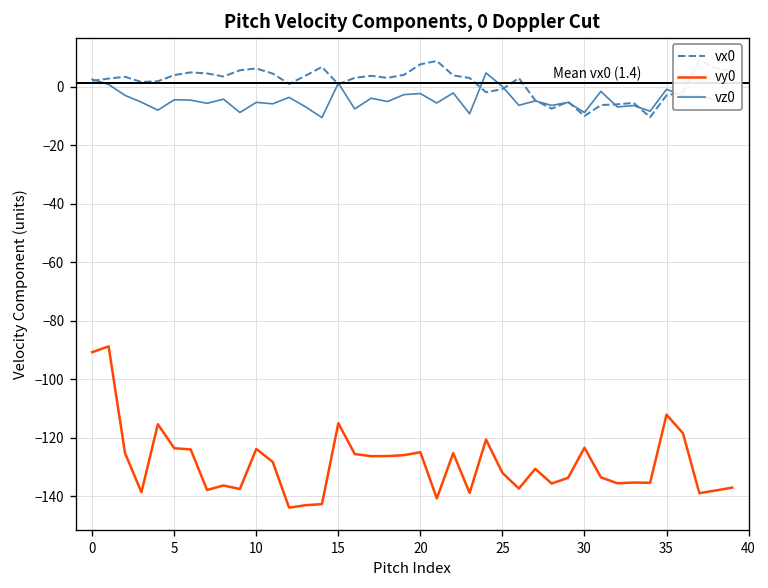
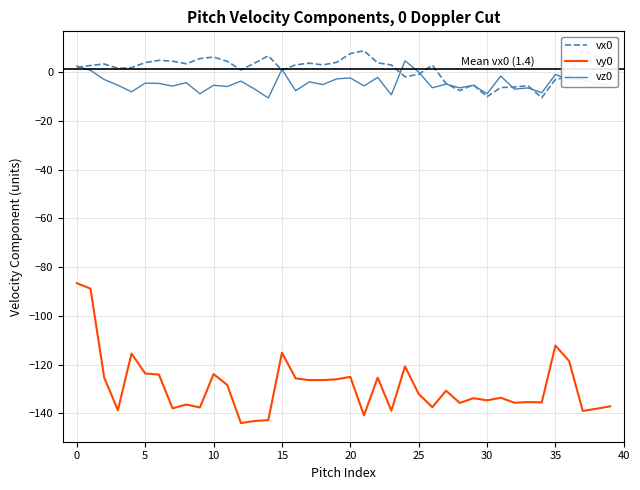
vy0, 0: -91 -> -87
vy0, 30: -123 -> -135
